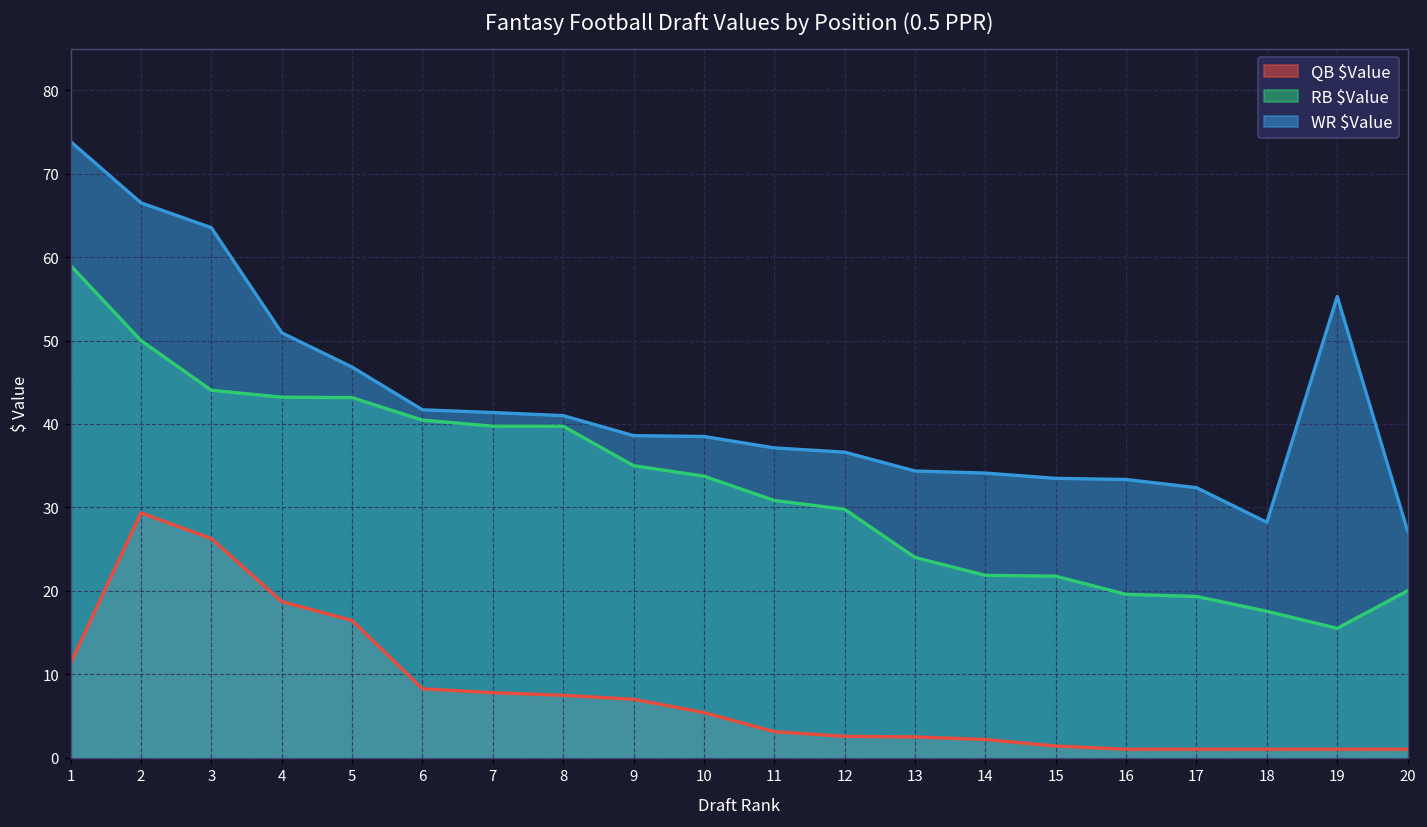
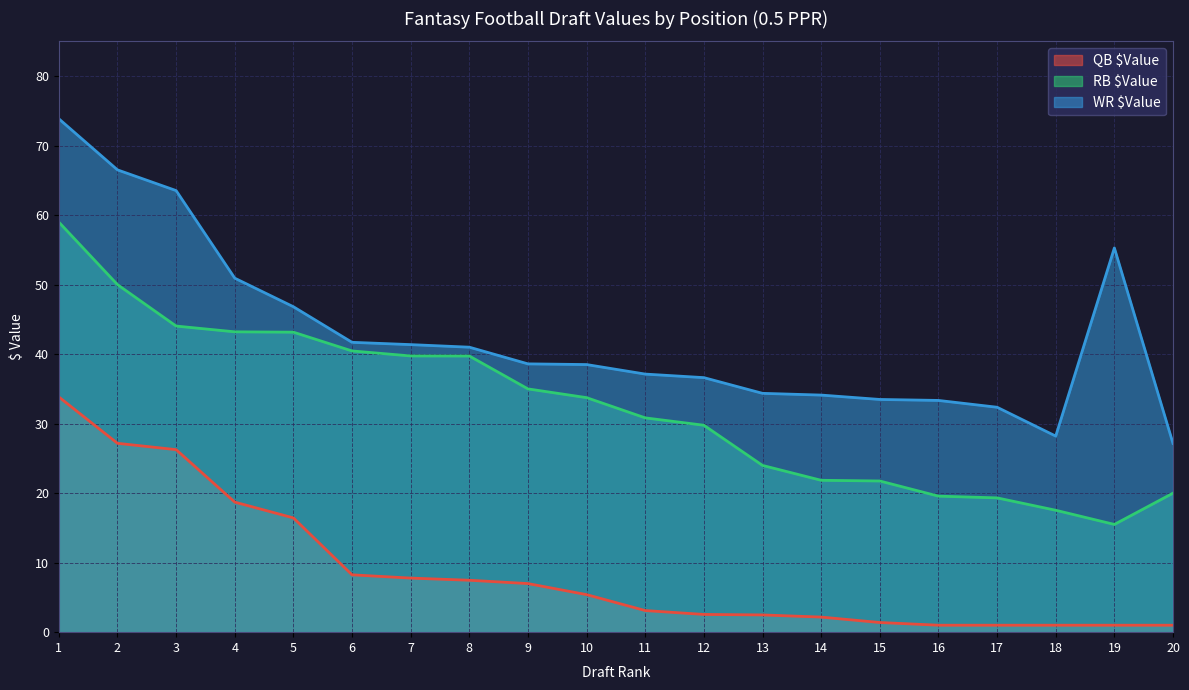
QB $Value, 1: 11 -> 34
QB $Value, 2: 29 -> 27
